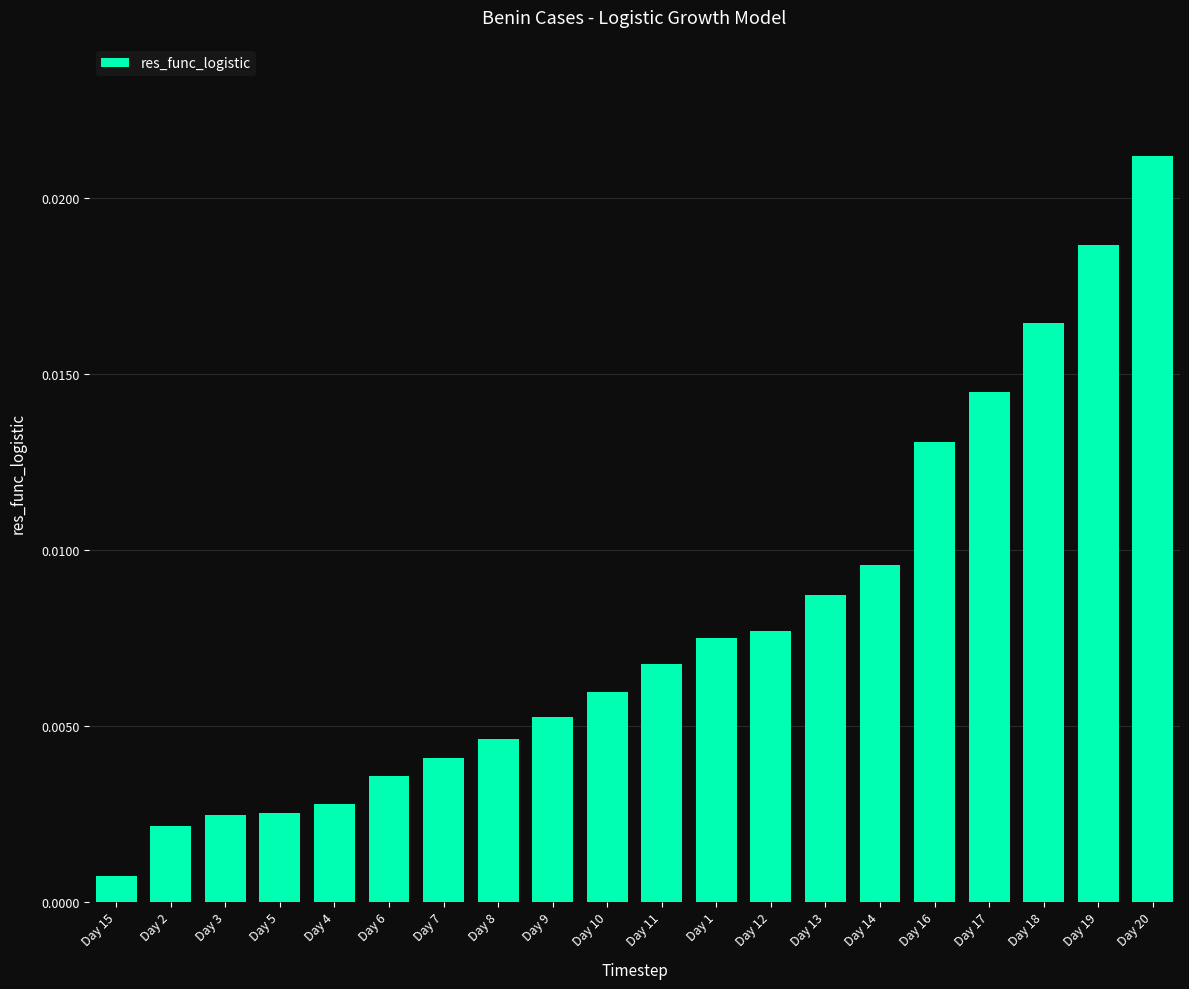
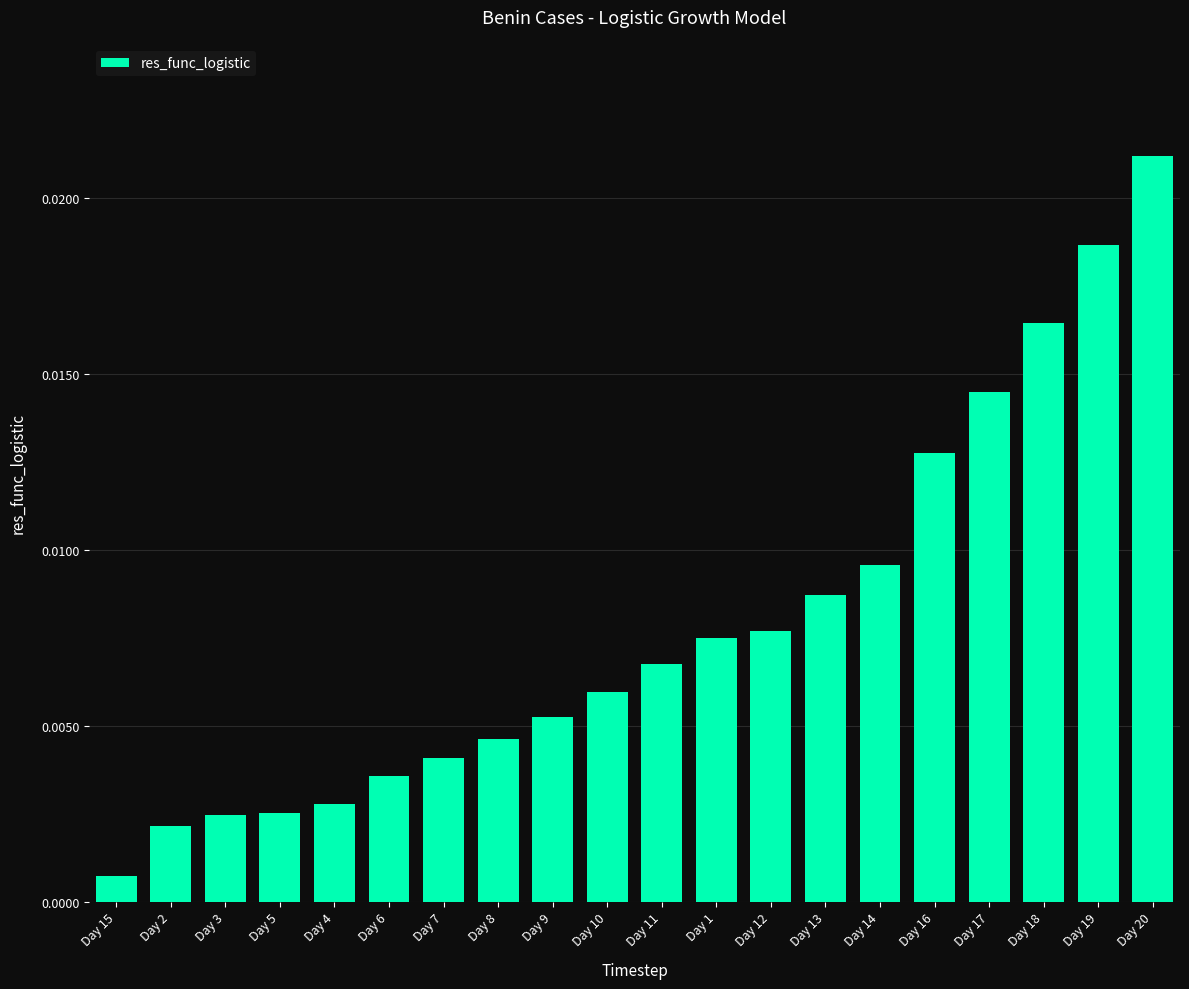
Day 16: 0.0131 -> 0.0128
